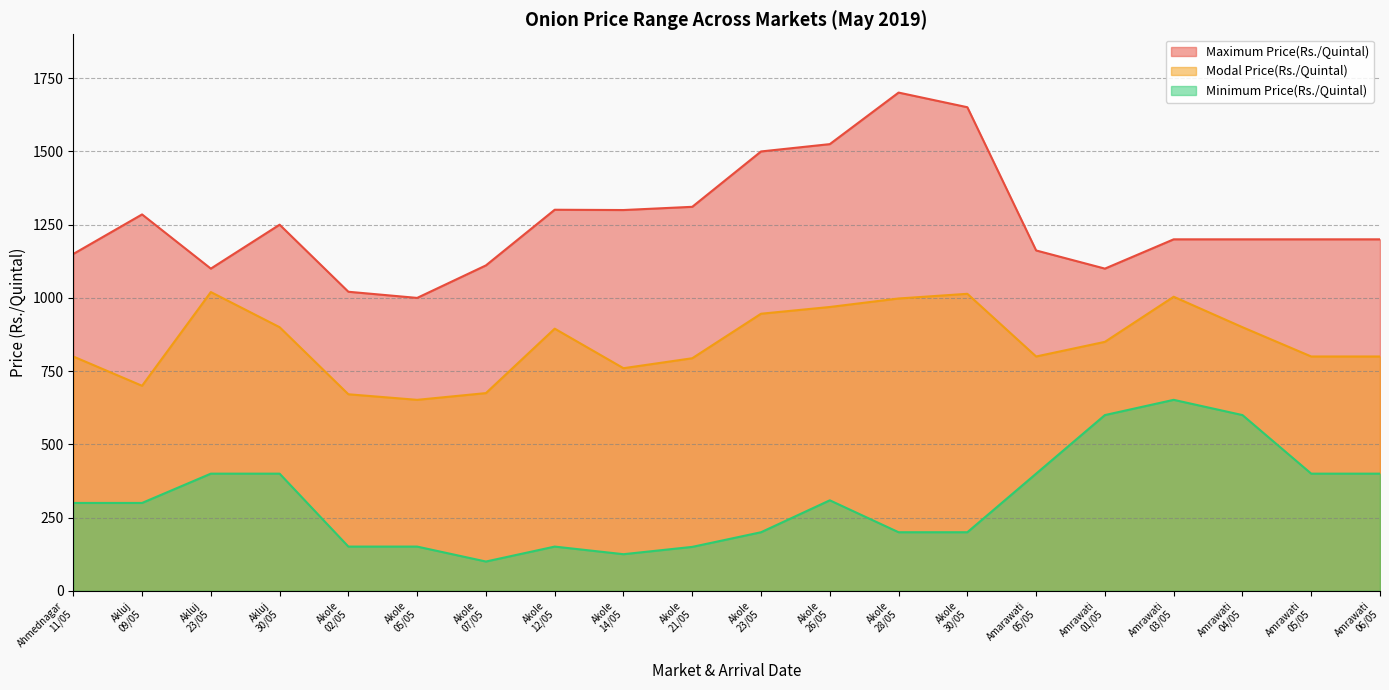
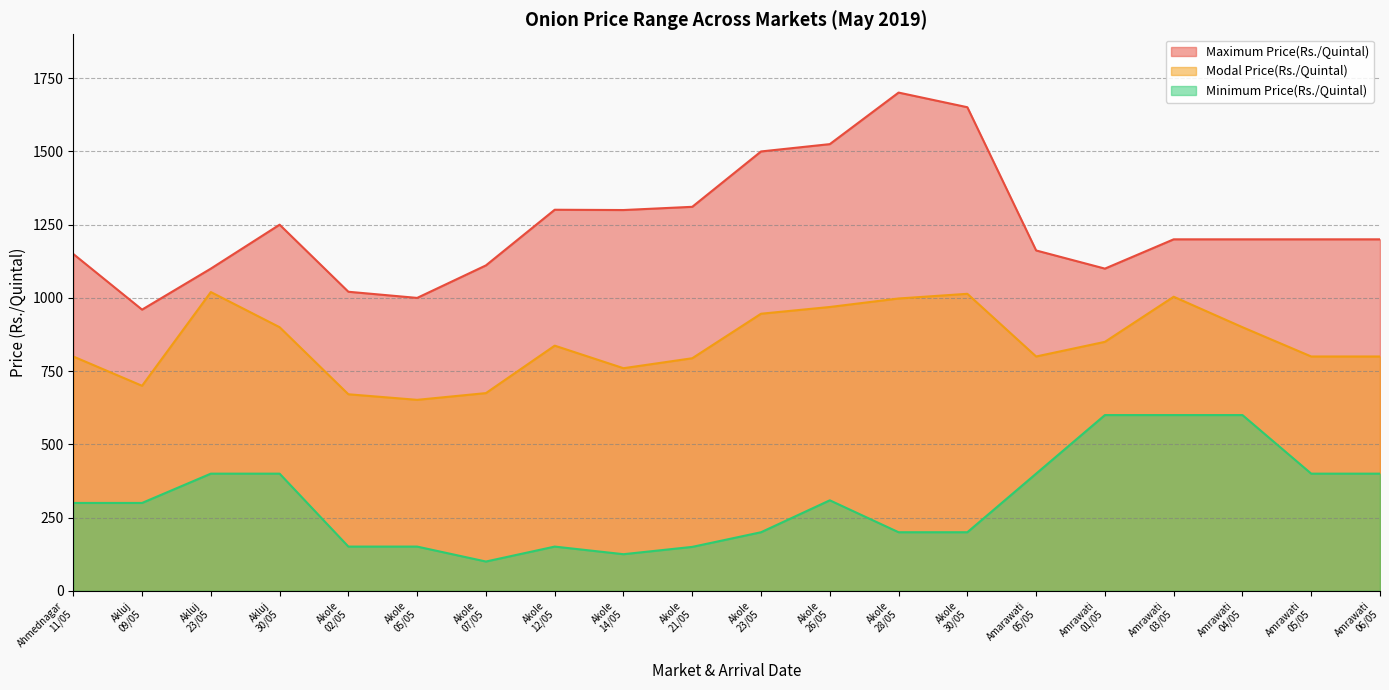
Maximum Price(Rs./Quintal), Akluj 09/05: 1290 -> 960
Modal Price(Rs./Quintal), Akole 12/05: 900 -> 840
Minimum Price(Rs./Quintal), Amrawati 03/05: 650 -> 600
